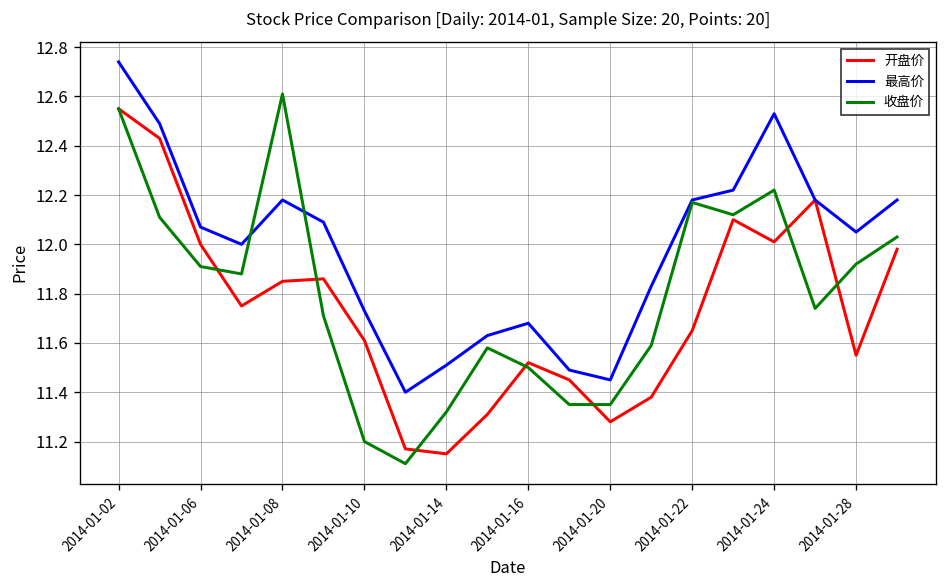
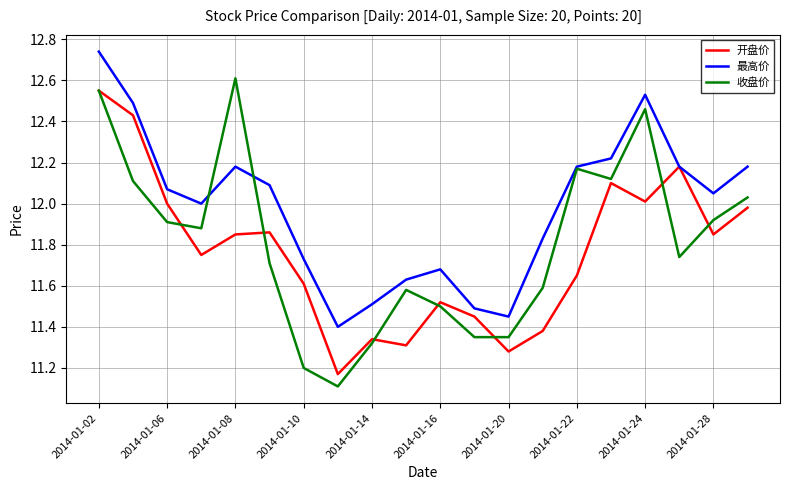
开盘价, 2014-01-14: 11.15 -> 11.34
收盘价, 2014-01-24: 12.22 -> 12.46
开盘价, 2014-01-28: 11.55 -> 11.85
